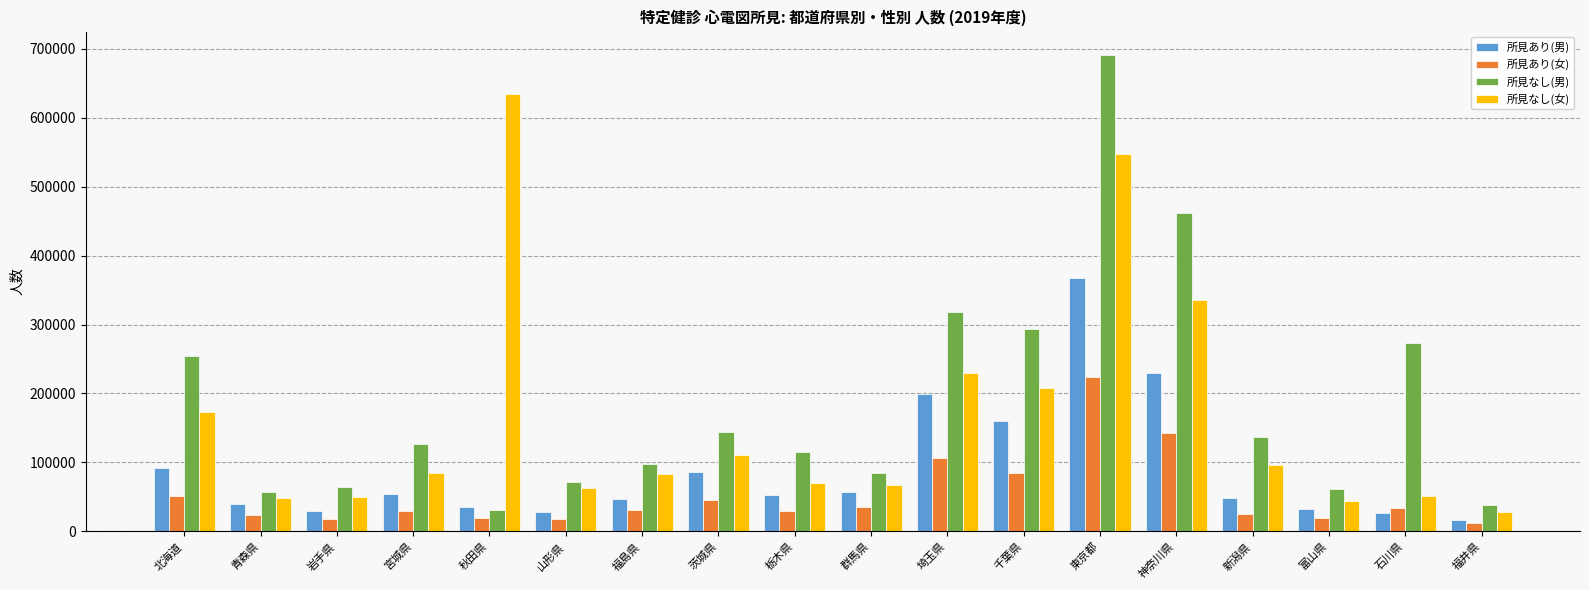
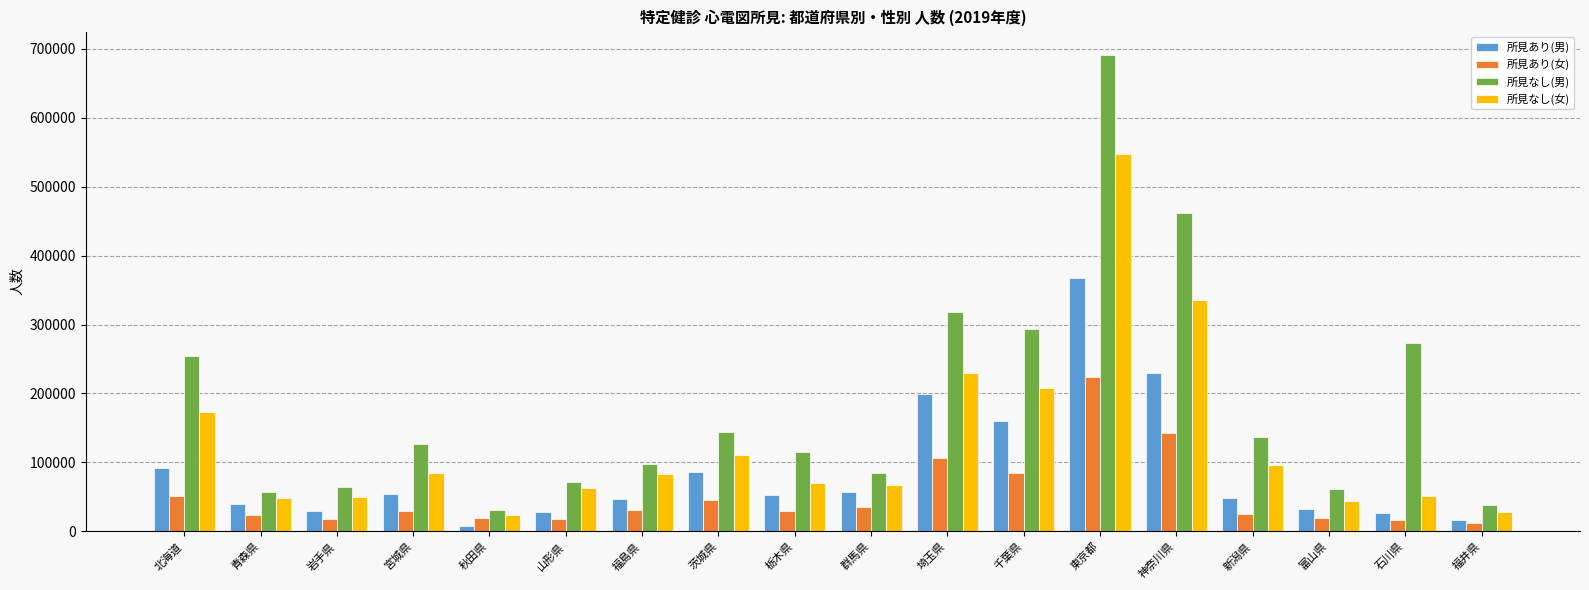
所見あり(男), 秋田県: 40000 -> 10000
所見なし(女), 秋田県: 630000 -> 20000
所見あり(女), 石川県: 30000 -> 20000
